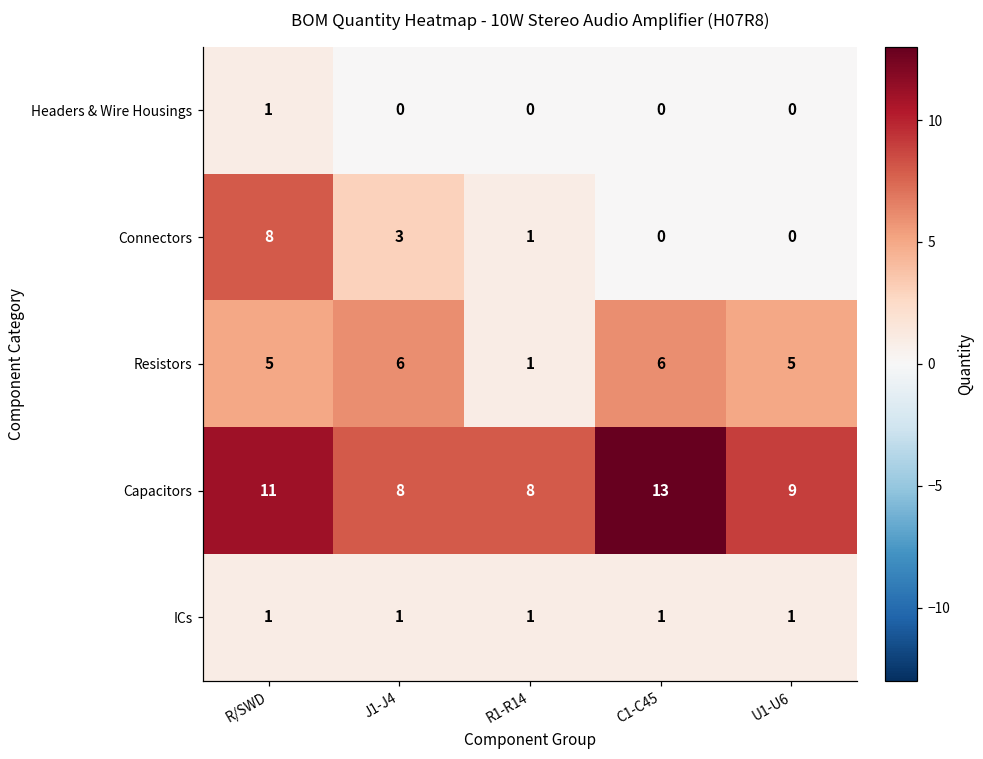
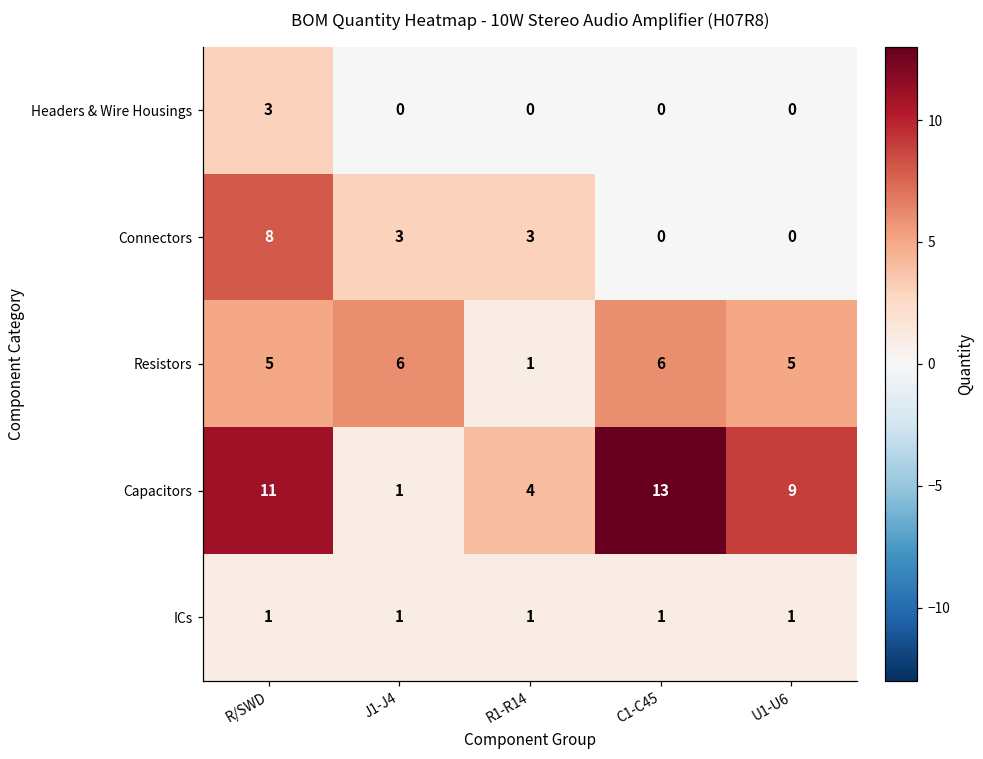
Headers & Wire Housings, R/SWD: 1 -> 3
Connectors, R1-R14: 1 -> 3
Capacitors, J1-J4: 8 -> 1
Capacitors, R1-R14: 8 -> 4
